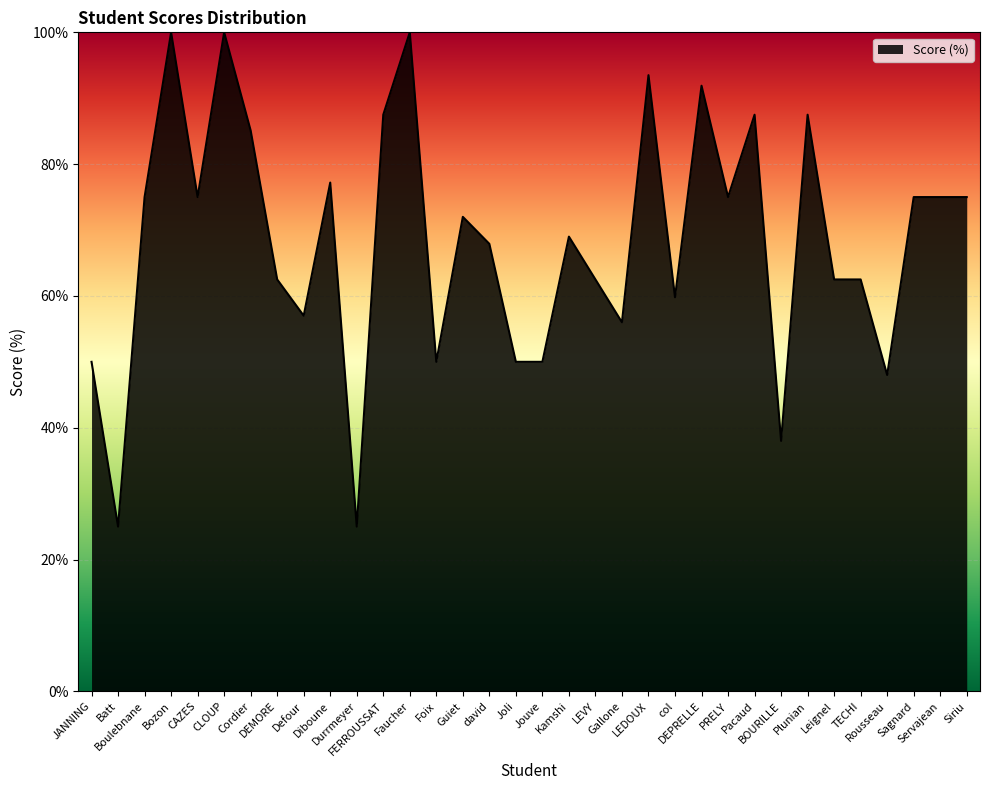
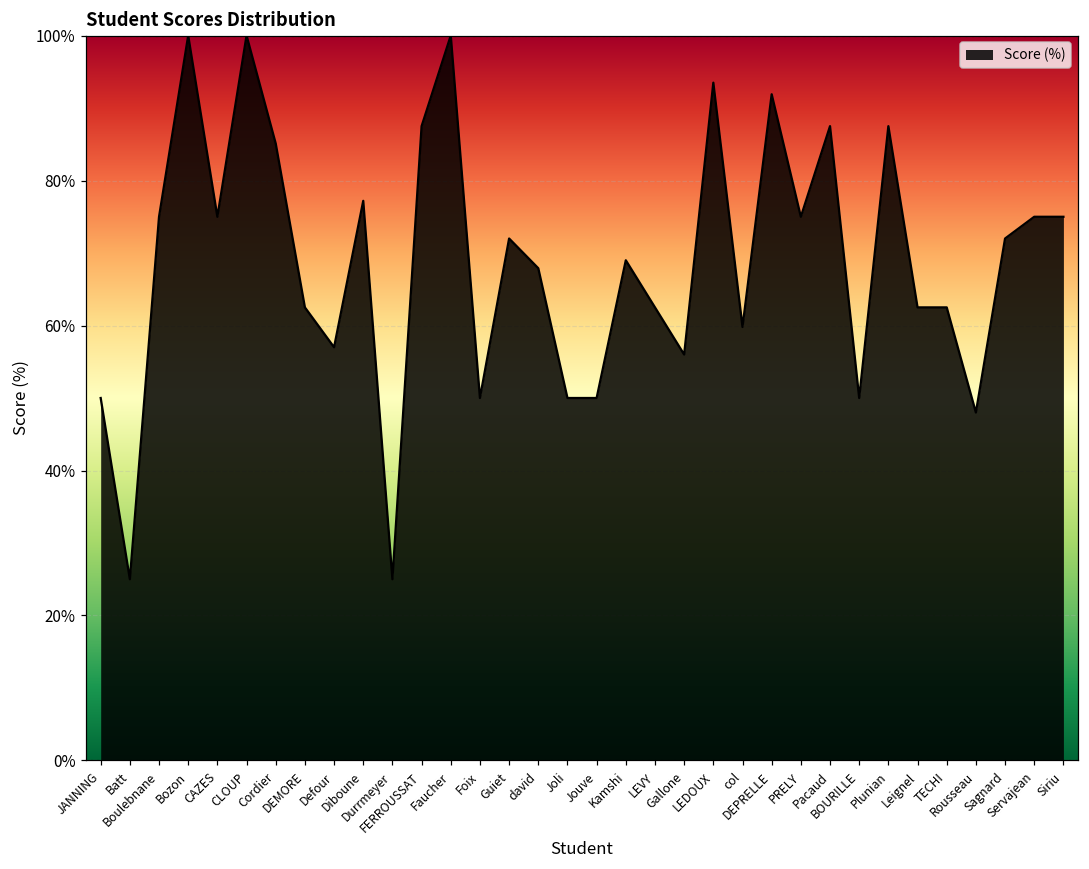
BOURILLE: 38% -> 50%
Sagnard: 75% -> 72%
